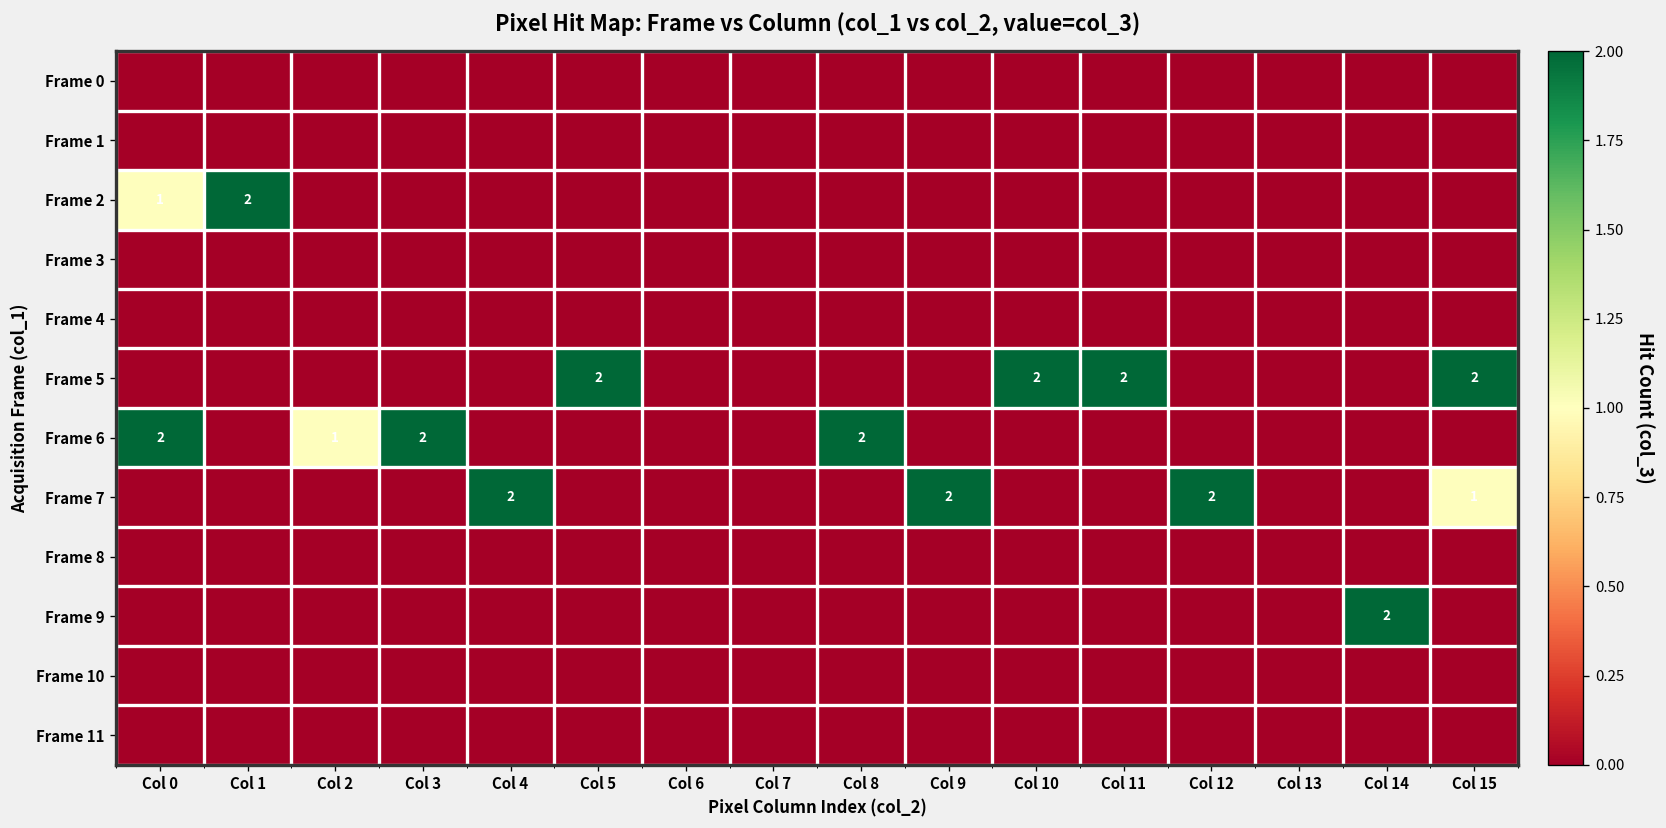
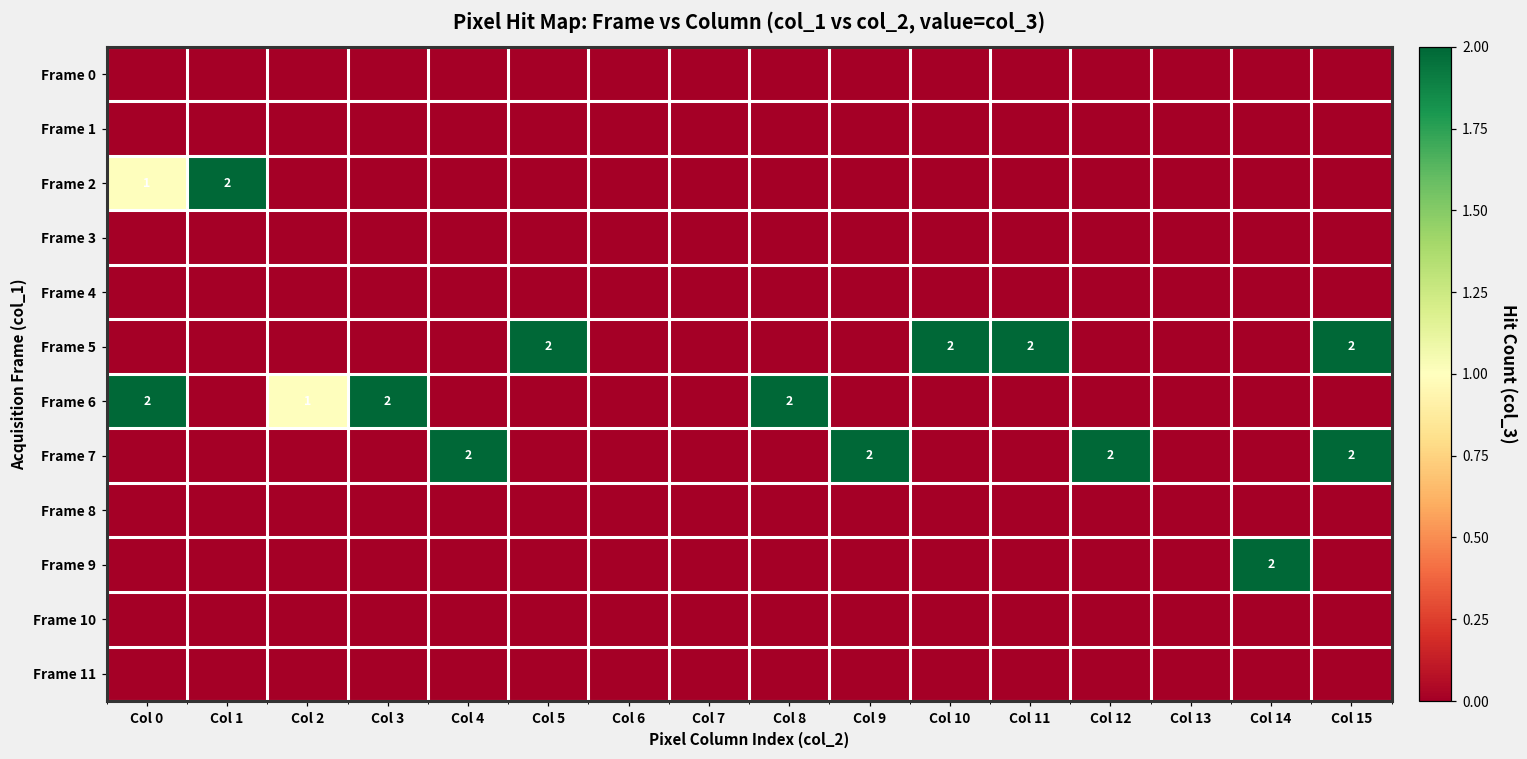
Frame 7, Col 15: 1 -> 2
